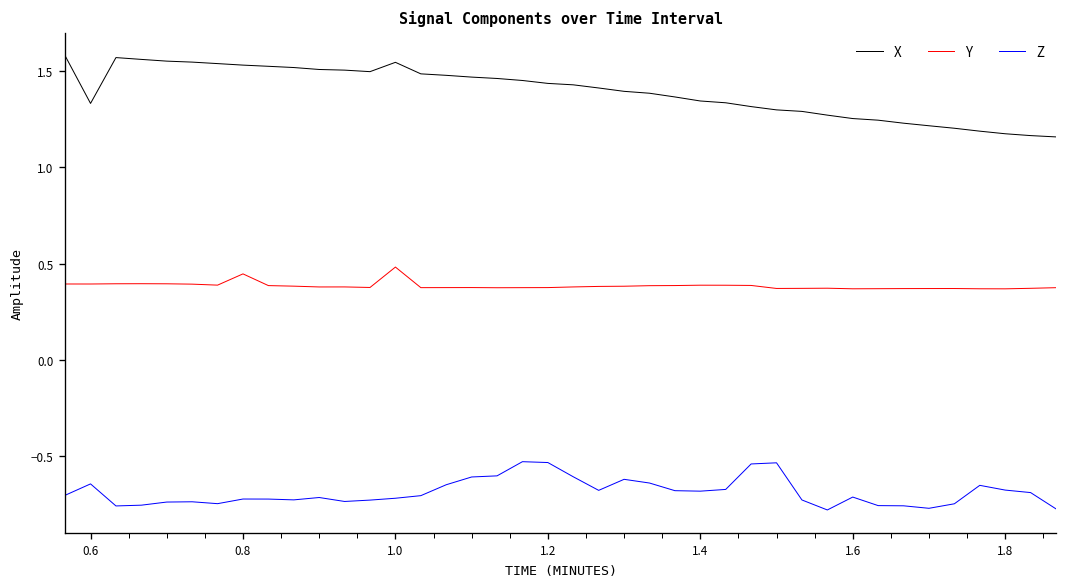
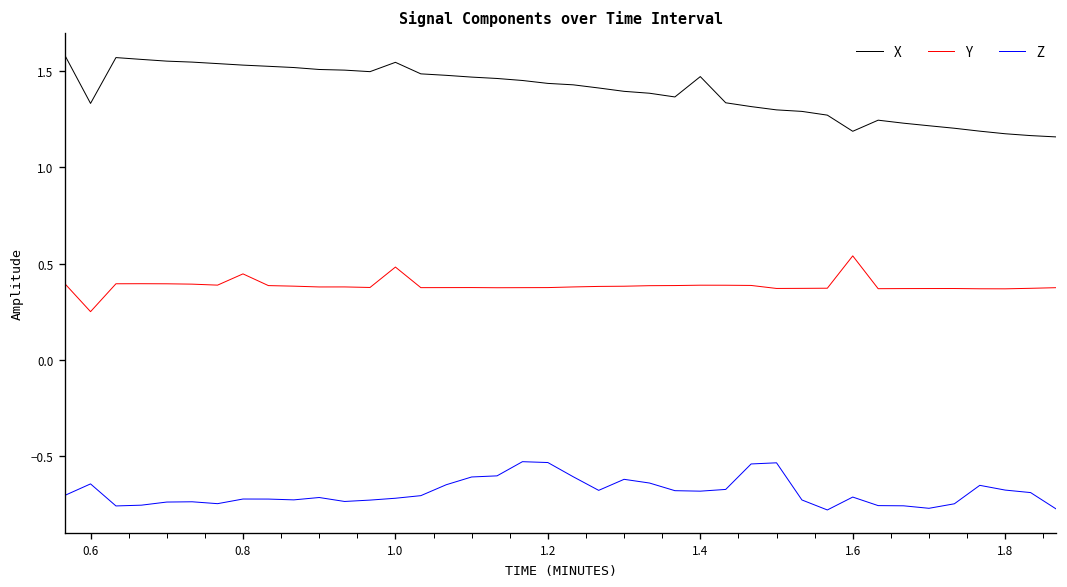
Y, 0.6: 0.39 -> 0.25
X, 1.4: 1.34 -> 1.47
X, 1.6: 1.25 -> 1.19
Y, 1.6: 0.37 -> 0.54
